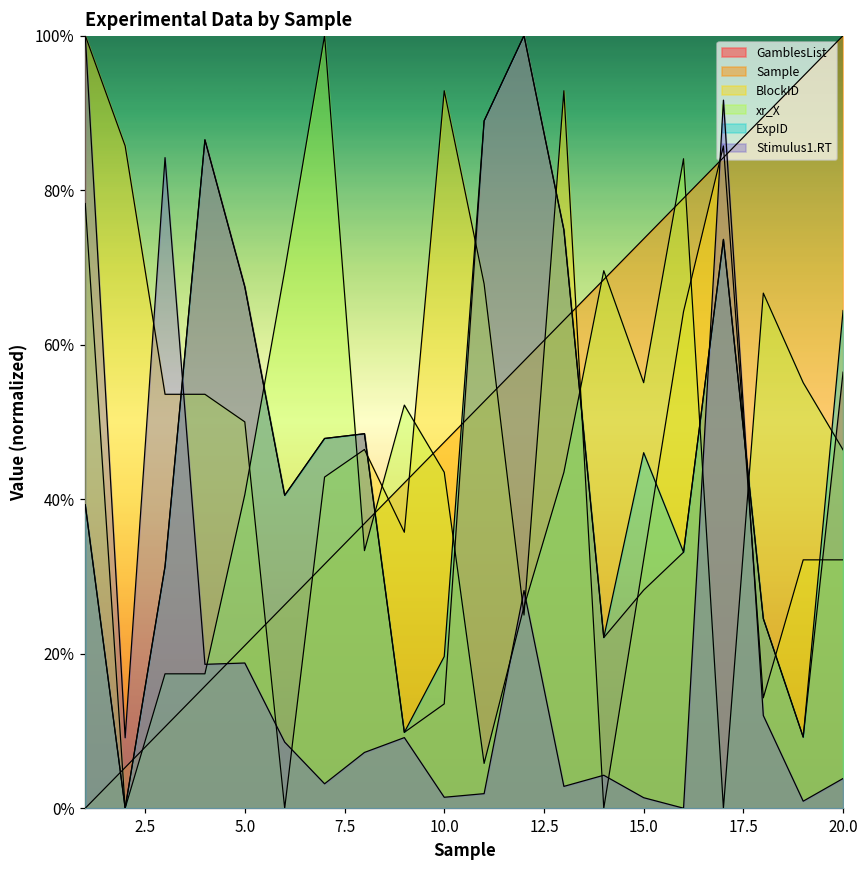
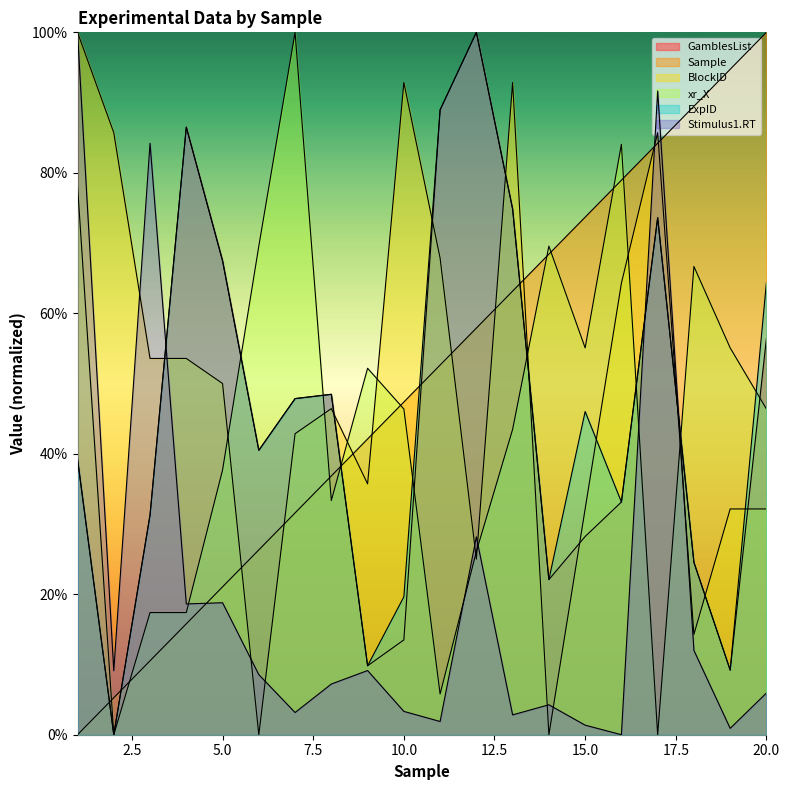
xr_X, 5.0: 41% -> 38%
xr_X, 10.0: 43% -> 46%
Stimulus1.RT, 10.0: 1% -> 3%
Stimulus1.RT, 20.0: 4% -> 6%
